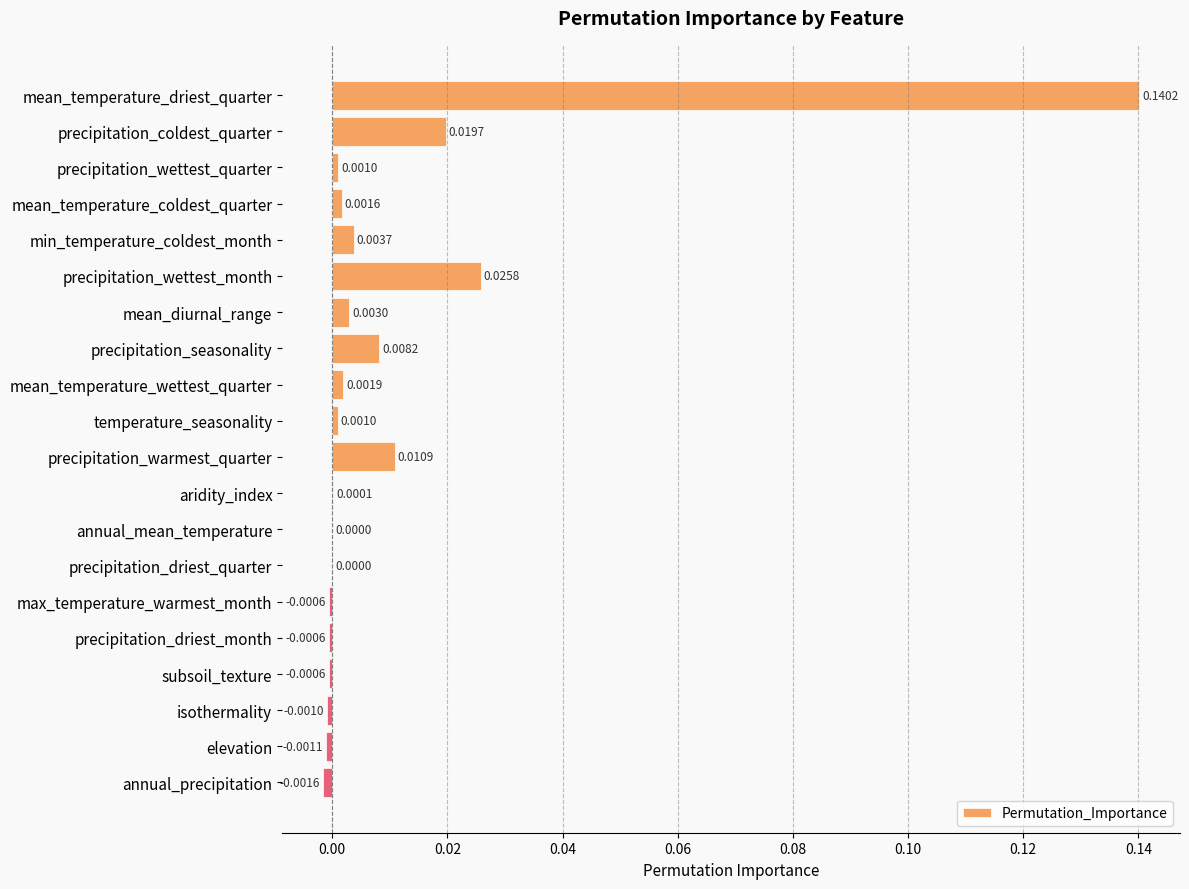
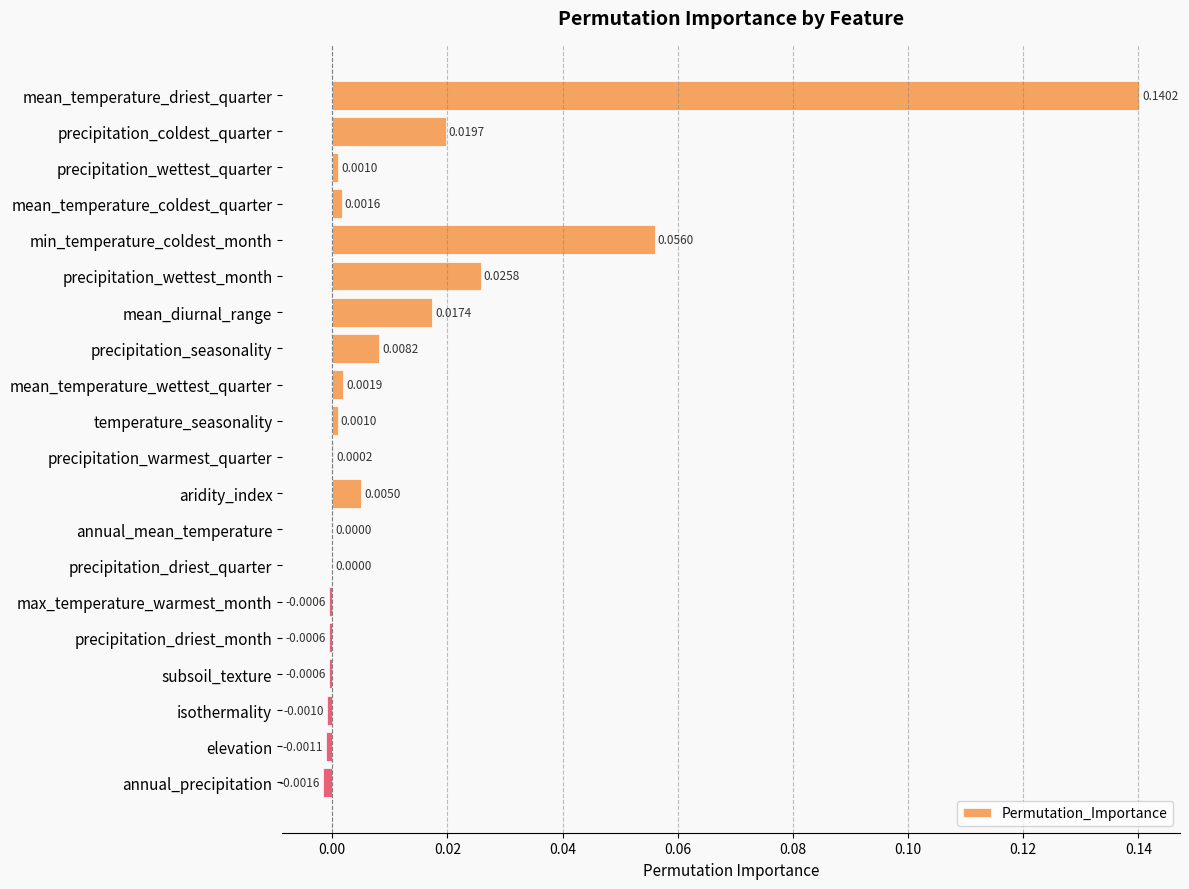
min_temperature_coldest_month: 0.0037 -> 0.0560
mean_diurnal_range: 0.0030 -> 0.0174
precipitation_warmest_quarter: 0.0109 -> 0.0002
aridity_index: 0.0001 -> 0.0050
